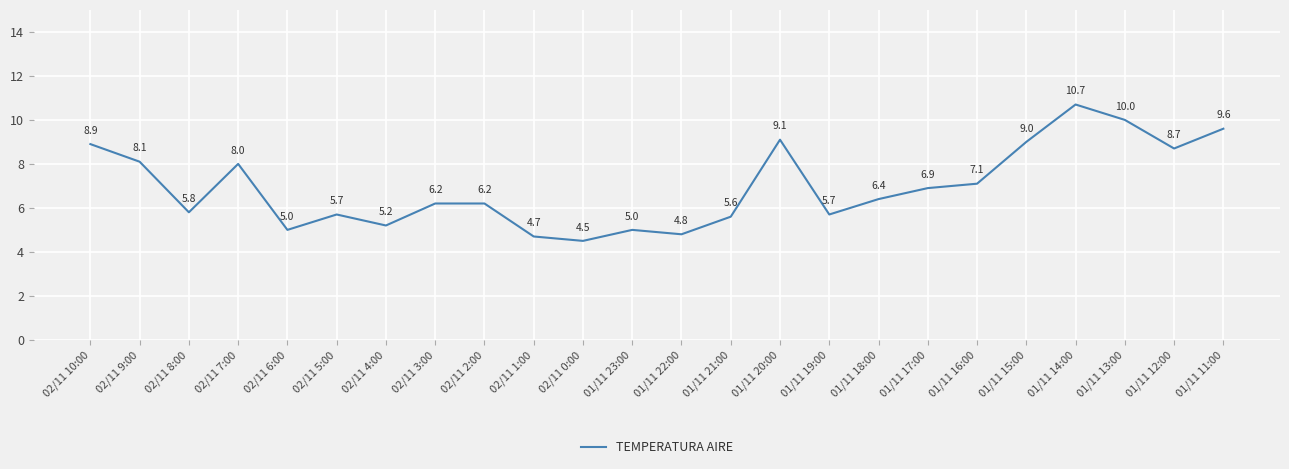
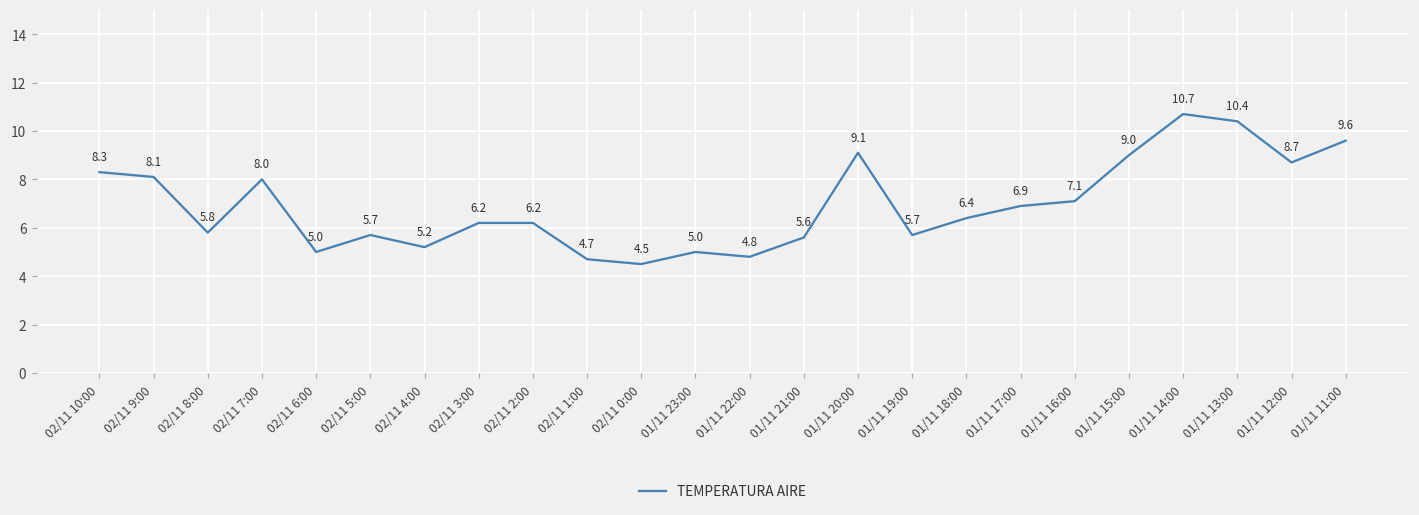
02/11 10:00: 8.9 -> 8.3
01/11 13:00: 10.0 -> 10.4
